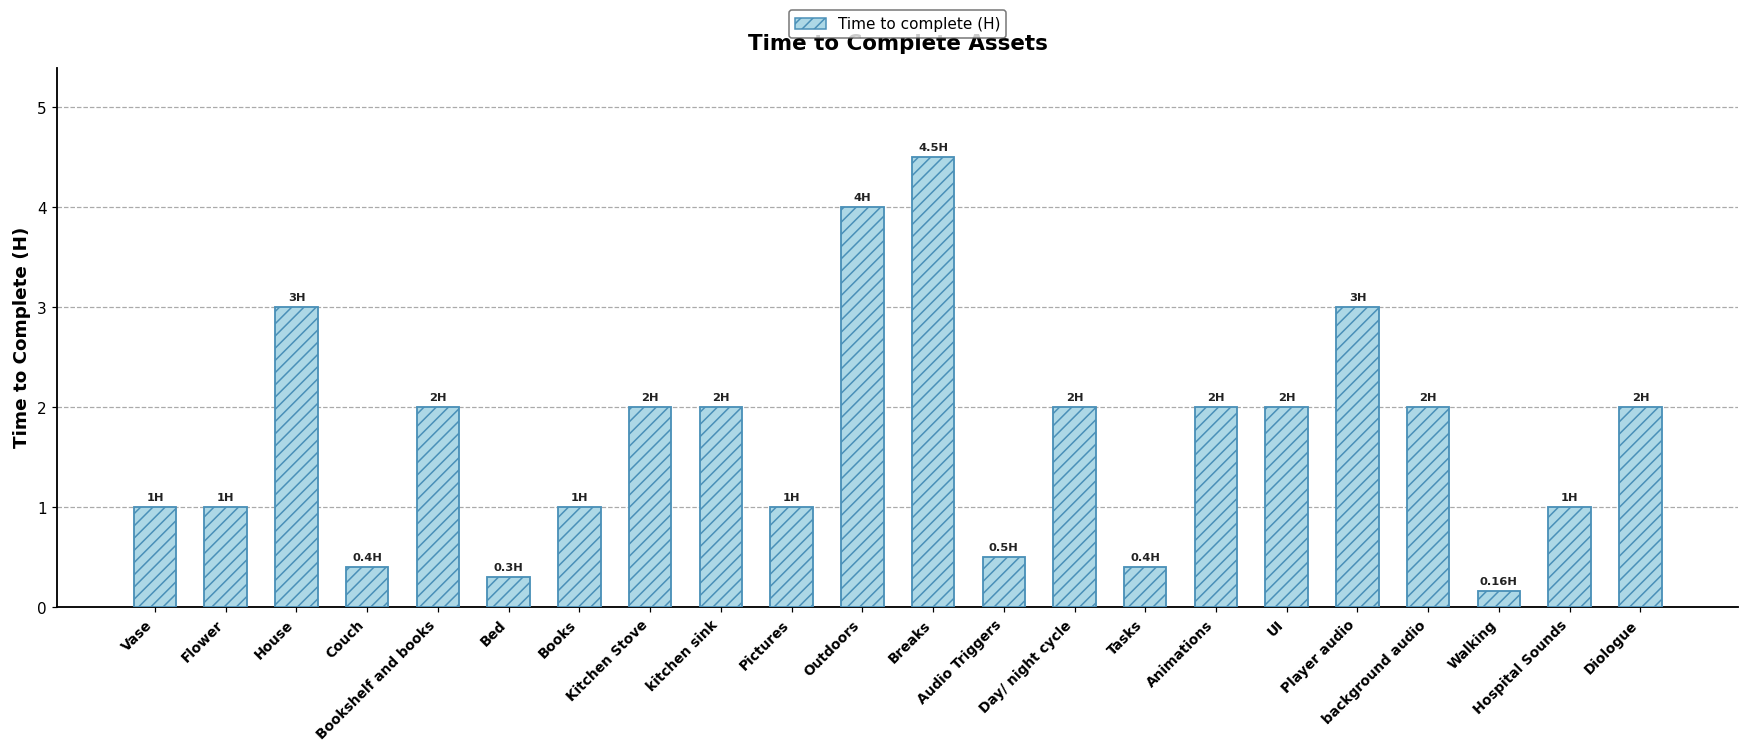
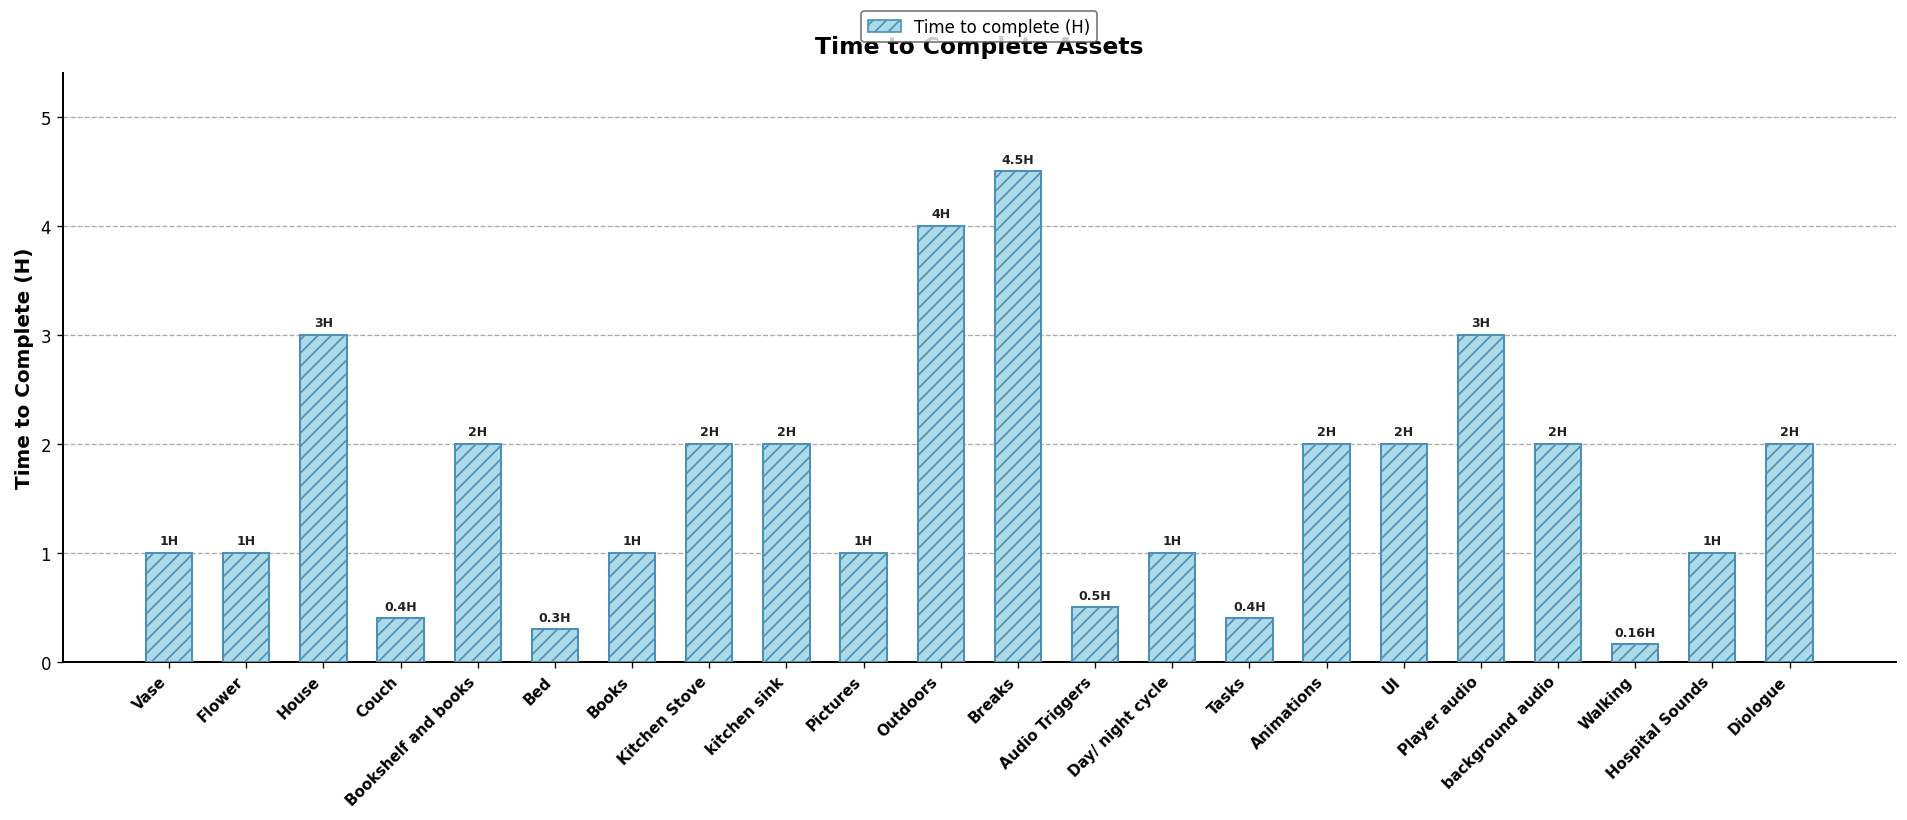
Day/ night cycle: 2H -> 1H
